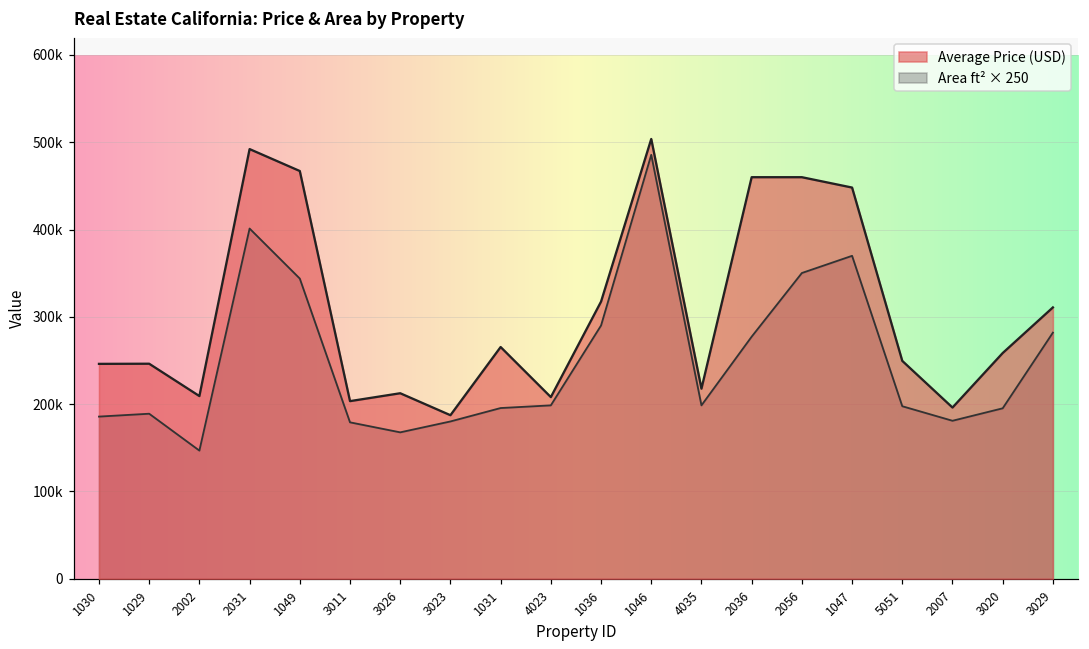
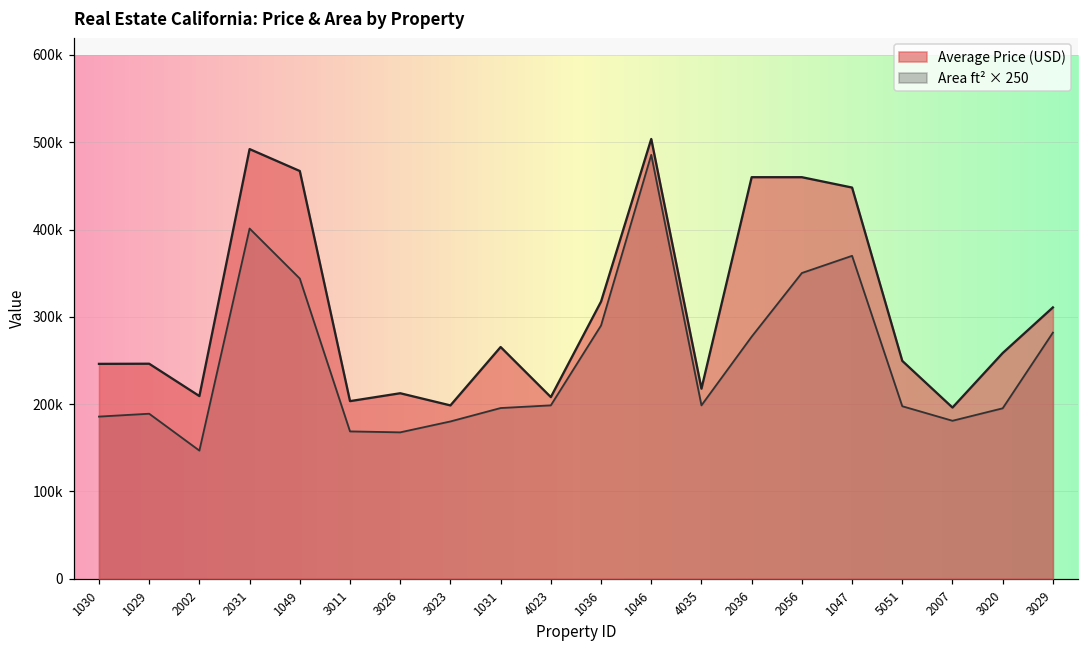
Area ft² × 250, 3011: 180000 -> 170000
Average Price (USD), 3023: 190000 -> 200000
